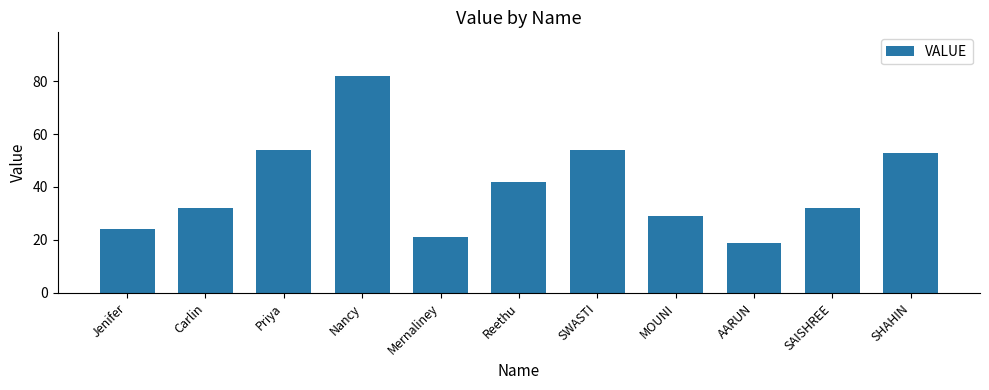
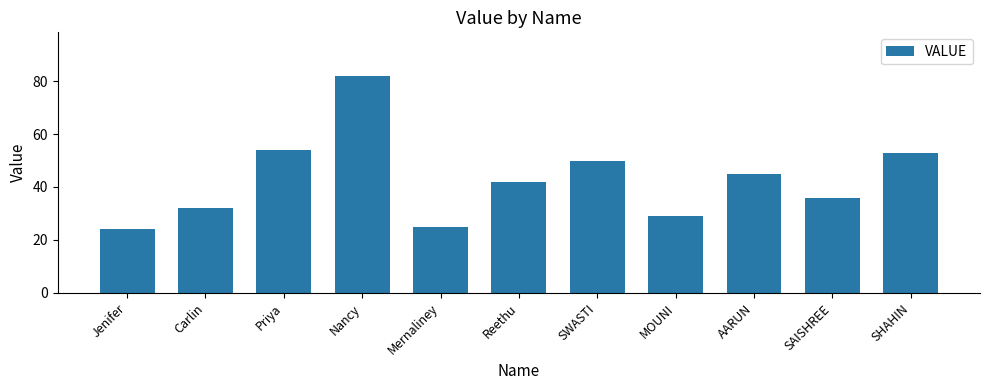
Mernaliney: 21 -> 25
SWASTI: 54 -> 50
AARUN: 19 -> 45
SAISHREE: 32 -> 36
